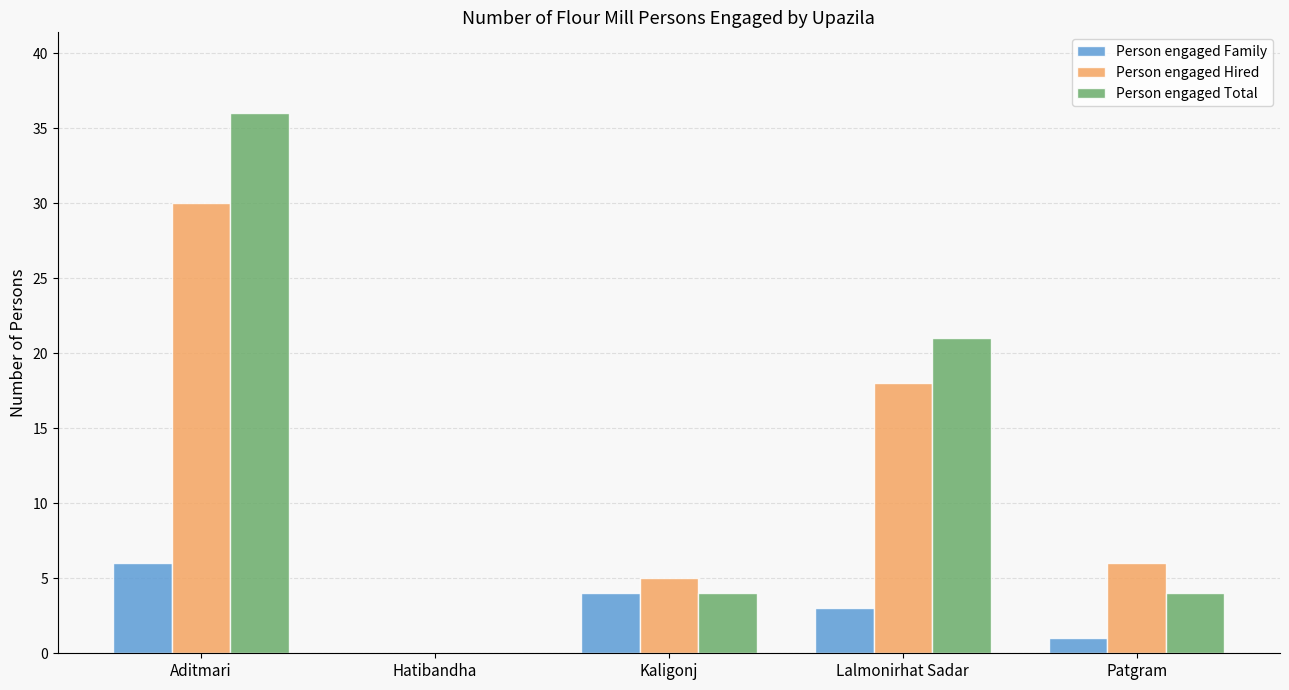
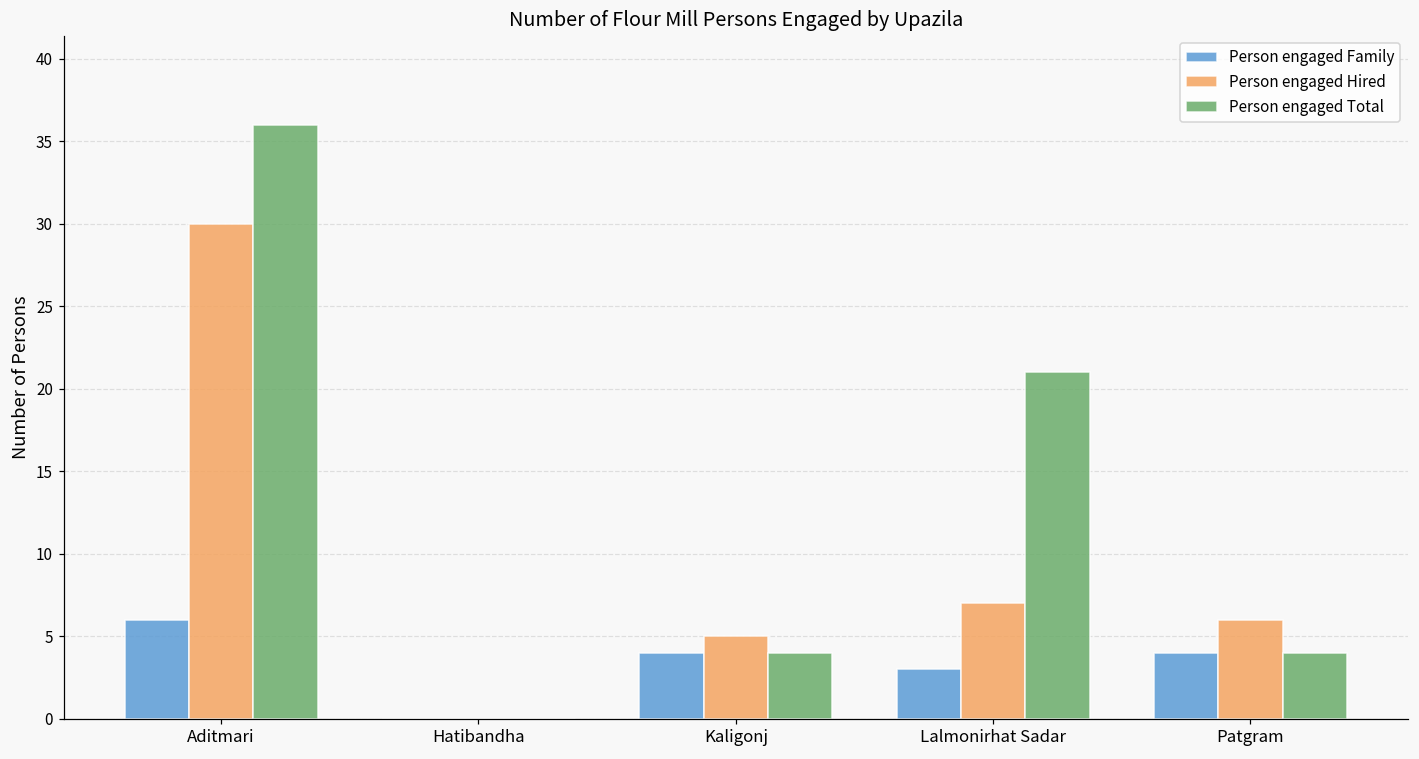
Person engaged Hired, Lalmonirhat Sadar: 18 -> 7
Person engaged Family, Patgram: 1 -> 4
